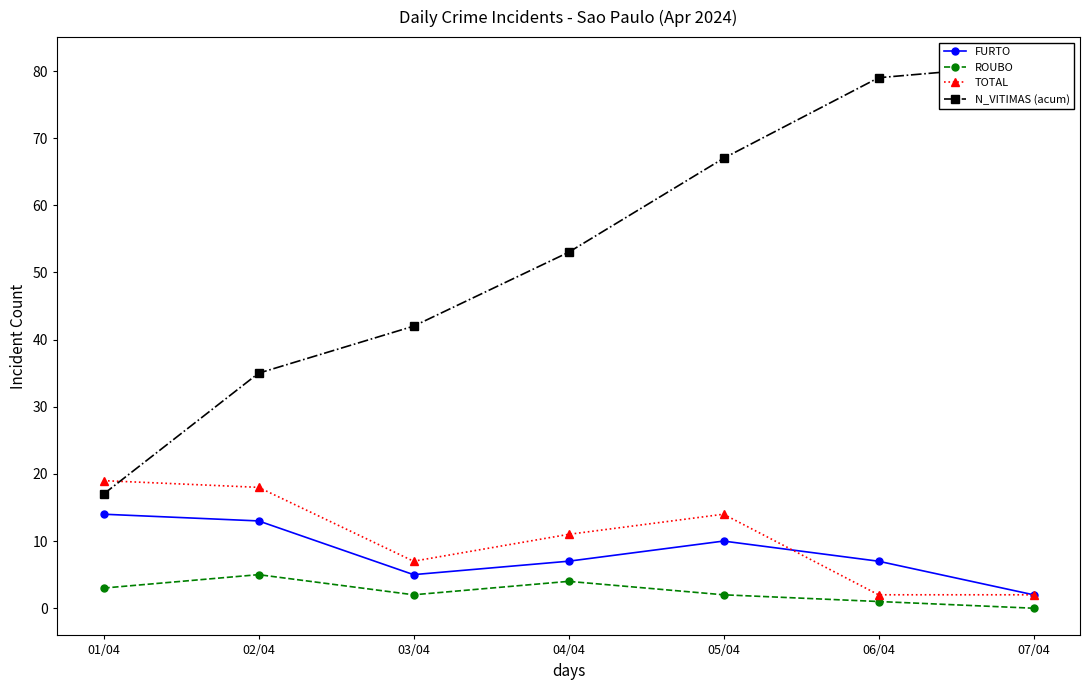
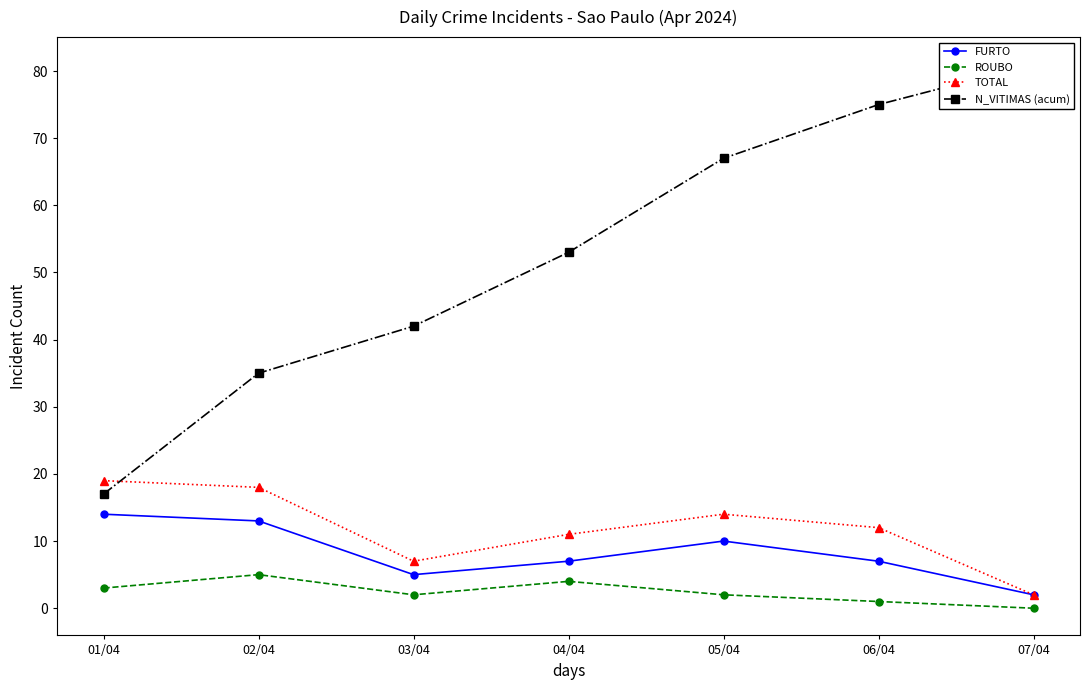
TOTAL, 06/04: 2 -> 12
N_VITIMAS (acum), 06/04: 79 -> 75
